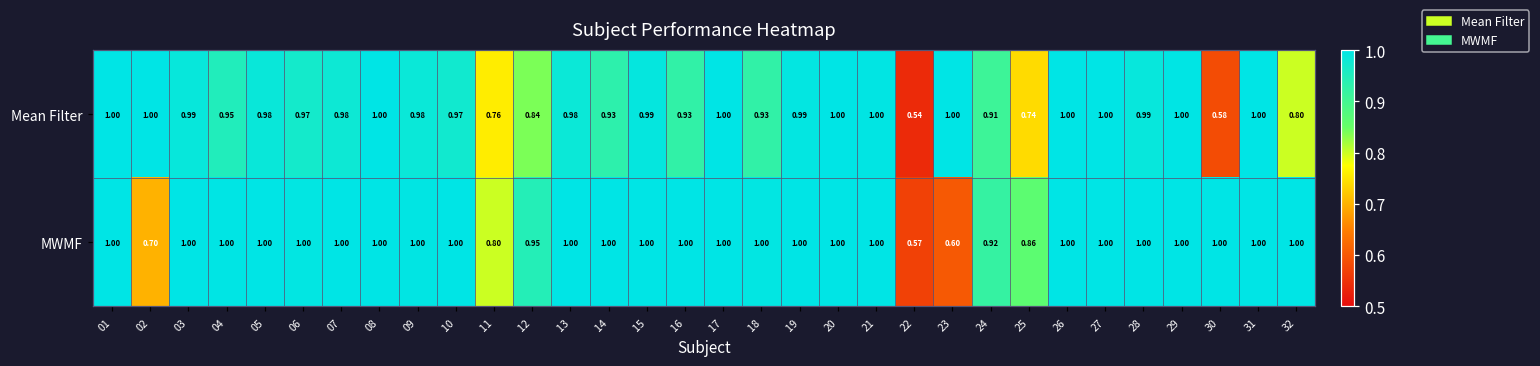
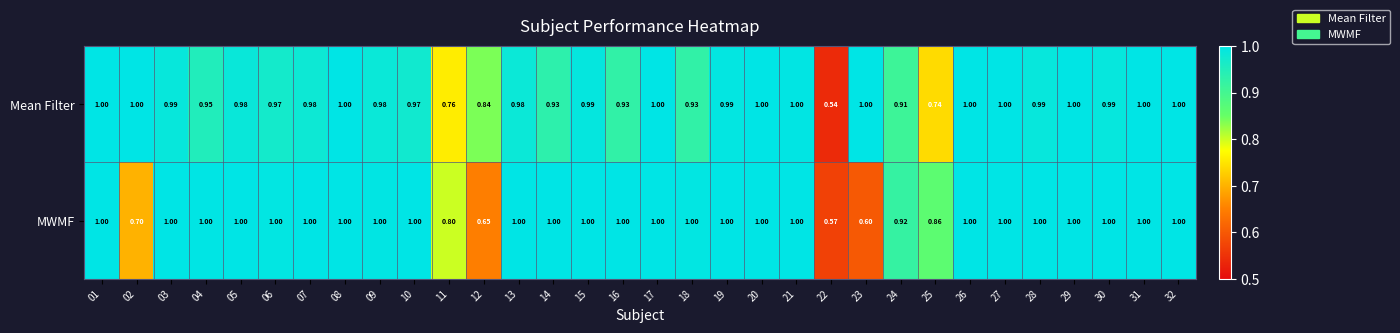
Mean Filter, 30: 0.58 -> 0.99
Mean Filter, 32: 0.80 -> 1.00
MWMF, 12: 0.95 -> 0.65
